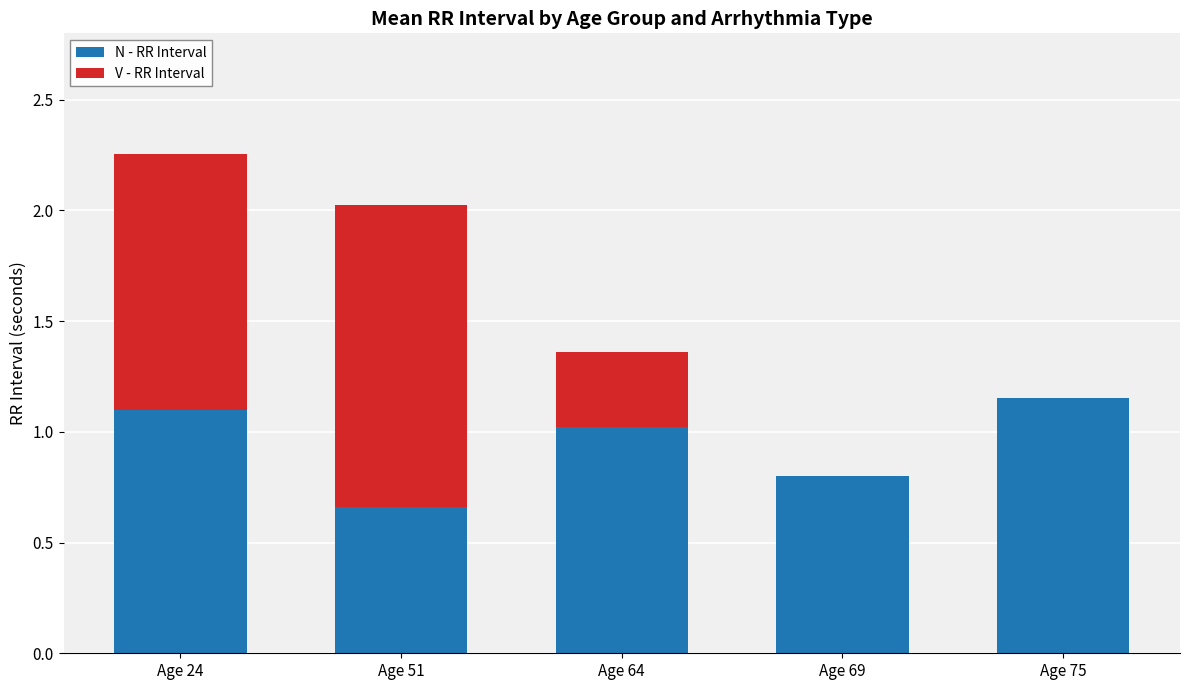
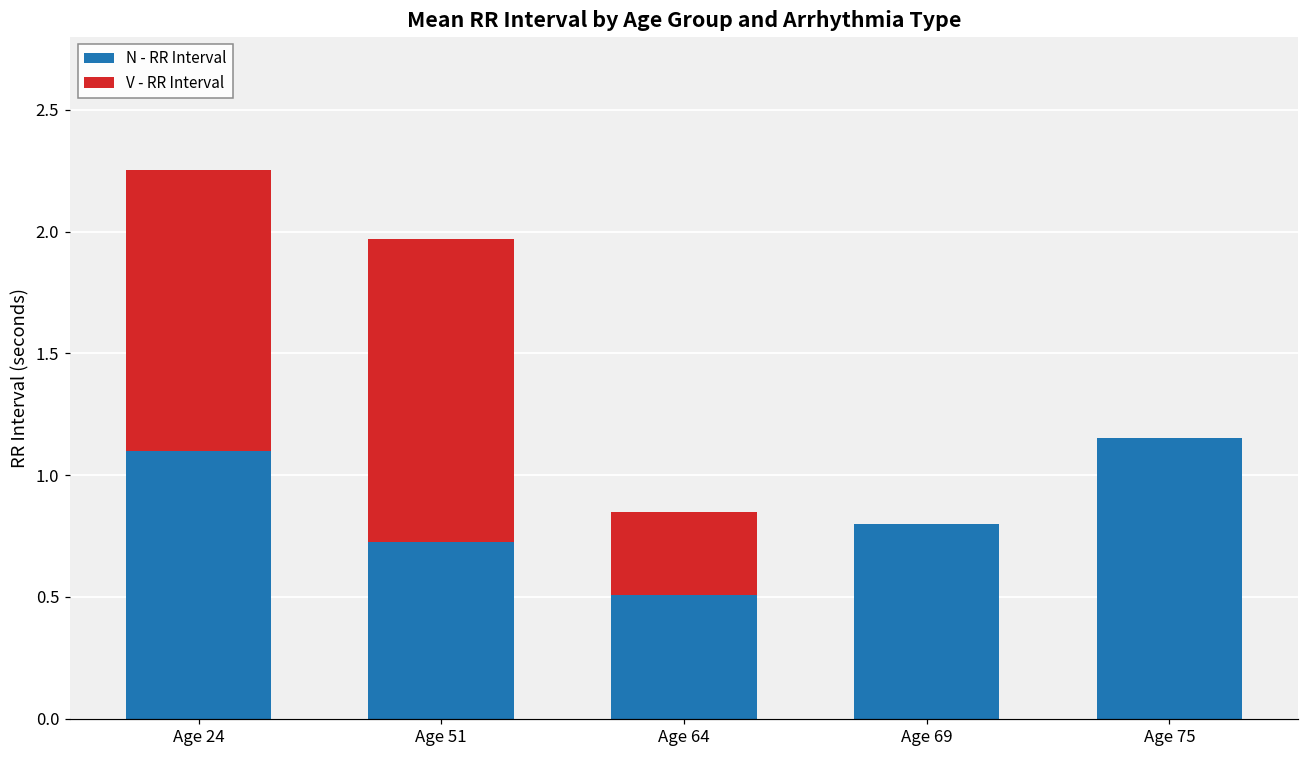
N - RR Interval, Age 51: 0.66 -> 0.72
V - RR Interval, Age 51: 1.37 -> 1.25
N - RR Interval, Age 64: 1.02 -> 0.51
